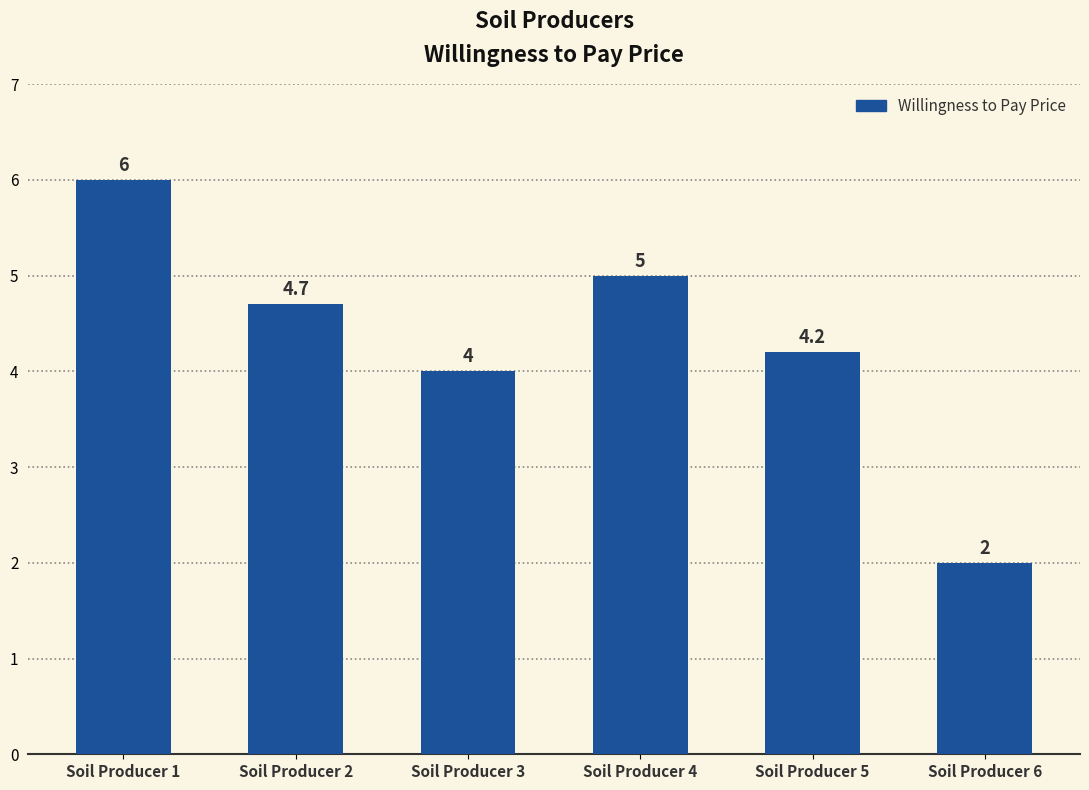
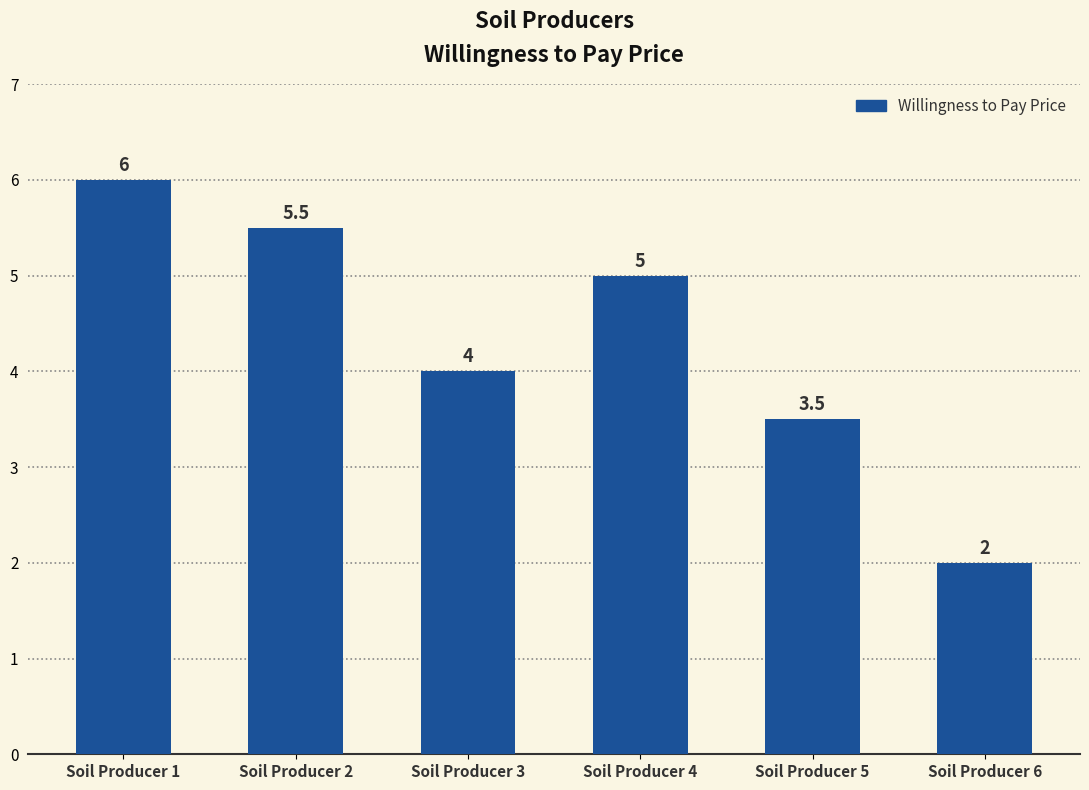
Soil Producer 2: 4.7 -> 5.5
Soil Producer 5: 4.2 -> 3.5
